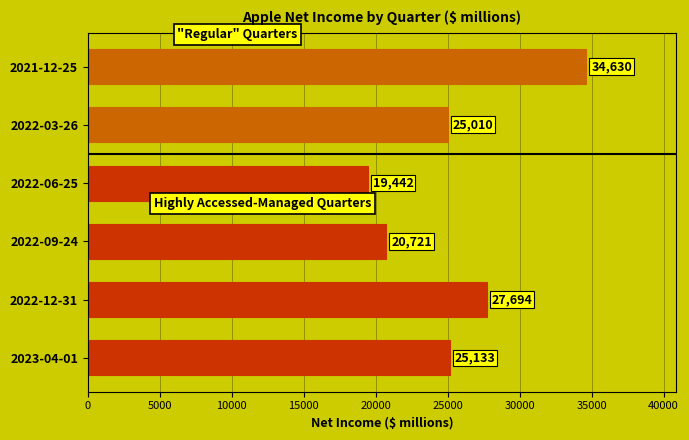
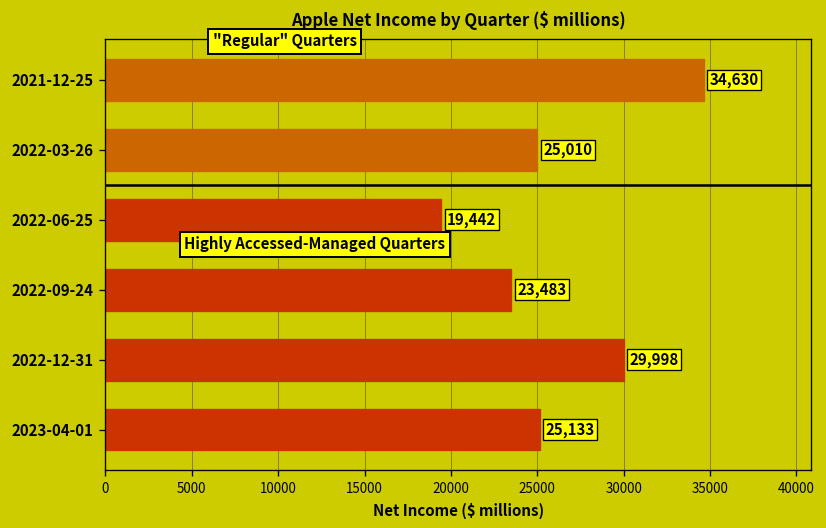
2022-09-24: 20,721 -> 23,483
2022-12-31: 27,694 -> 29,998
